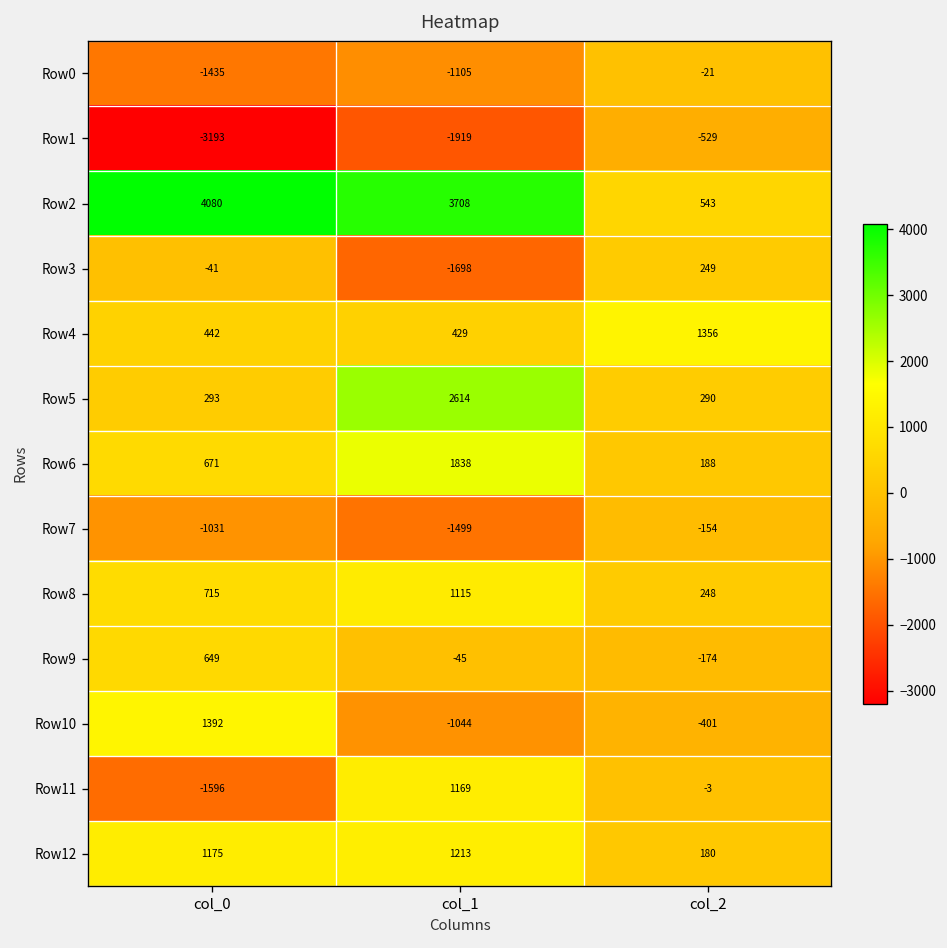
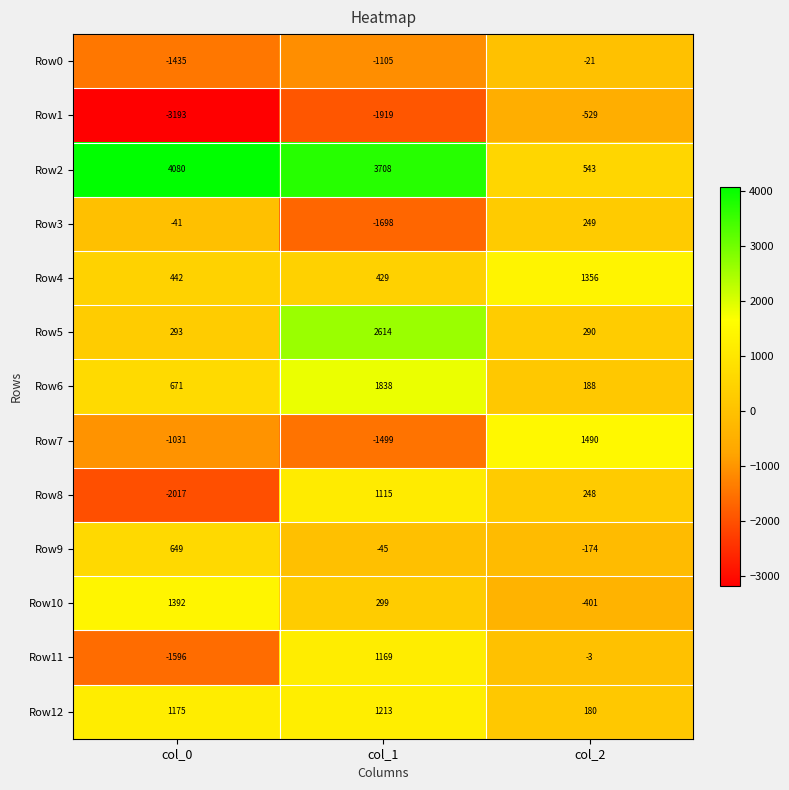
Row7, col_2: -154 -> 1490
Row8, col_0: 715 -> -2017
Row10, col_1: -1044 -> 299
